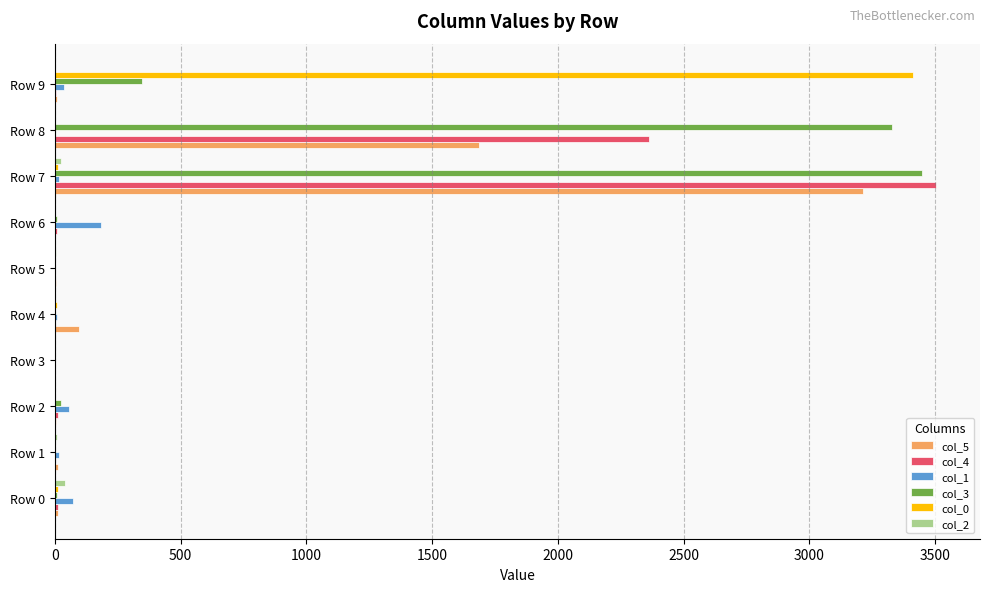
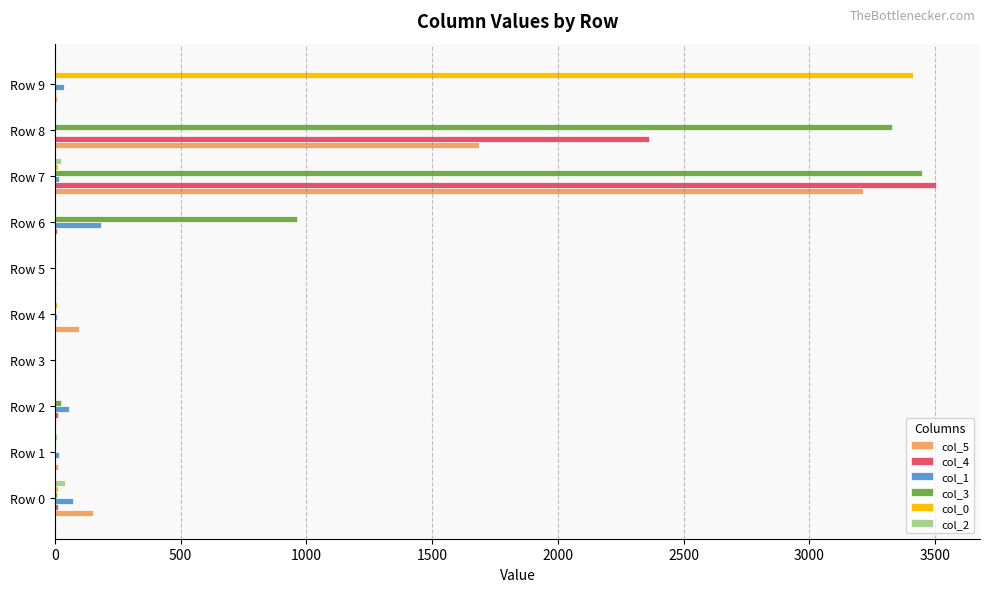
col_3, Row 9: 350 -> 0
col_3, Row 6: 10 -> 960
col_5, Row 0: 10 -> 150
